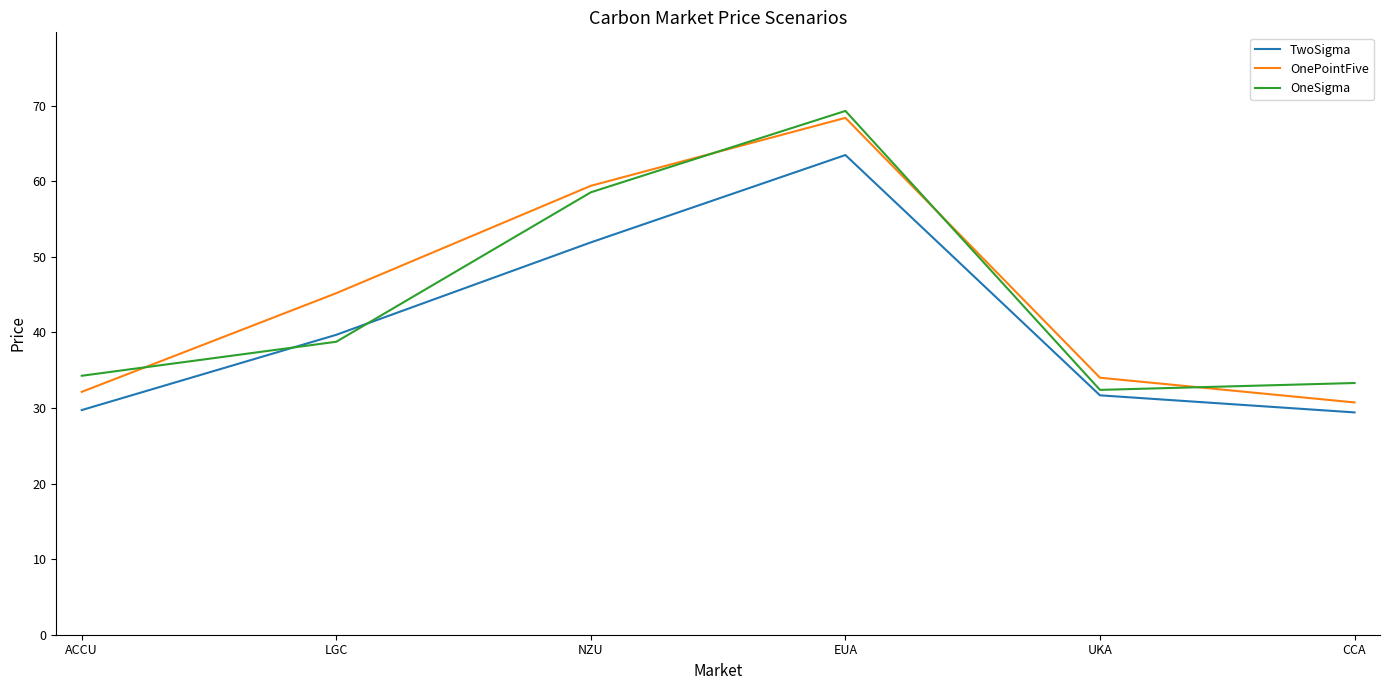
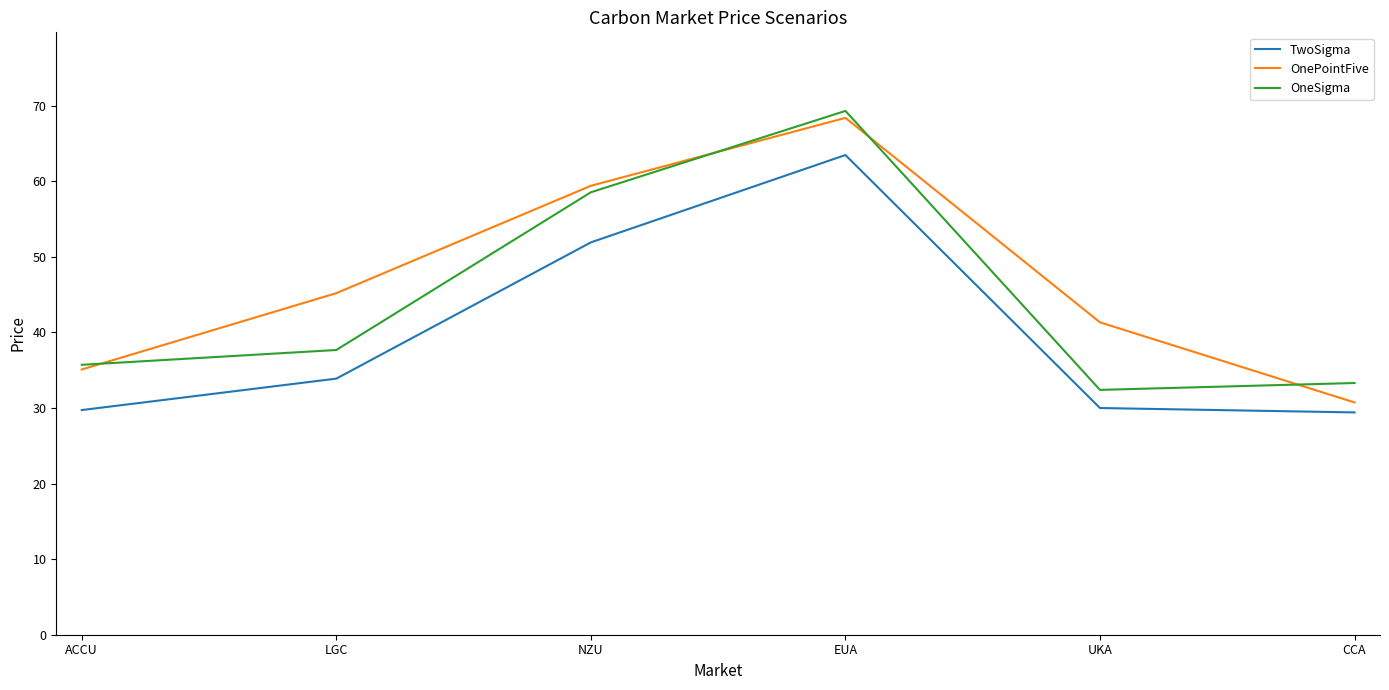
OnePointFive, ACCU: 32 -> 35
OneSigma, ACCU: 34 -> 36
TwoSigma, LGC: 40 -> 34
OneSigma, LGC: 39 -> 38
TwoSigma, UKA: 32 -> 30
OnePointFive, UKA: 34 -> 41
